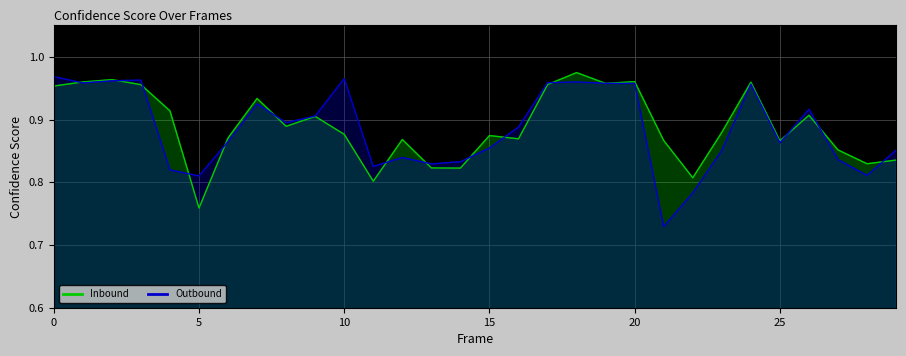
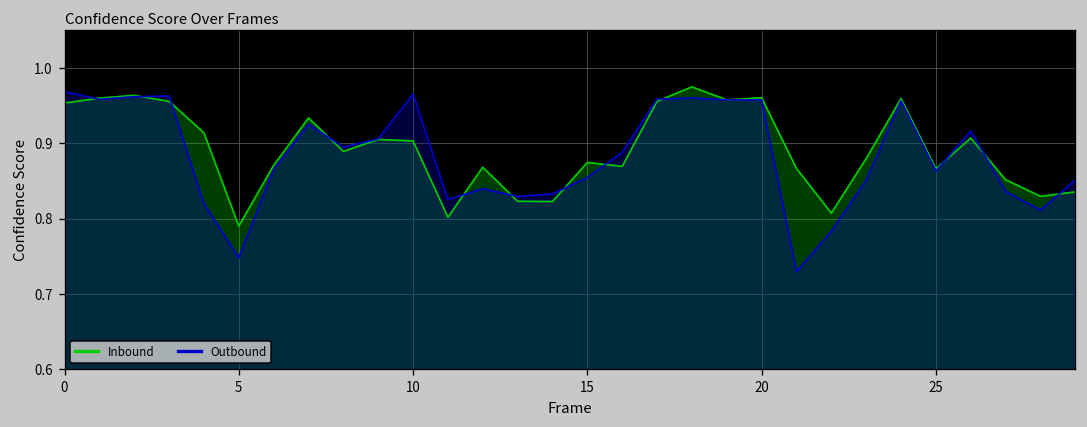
Inbound, 5: 0.76 -> 0.79
Outbound, 5: 0.81 -> 0.75
Inbound, 10: 0.88 -> 0.90
